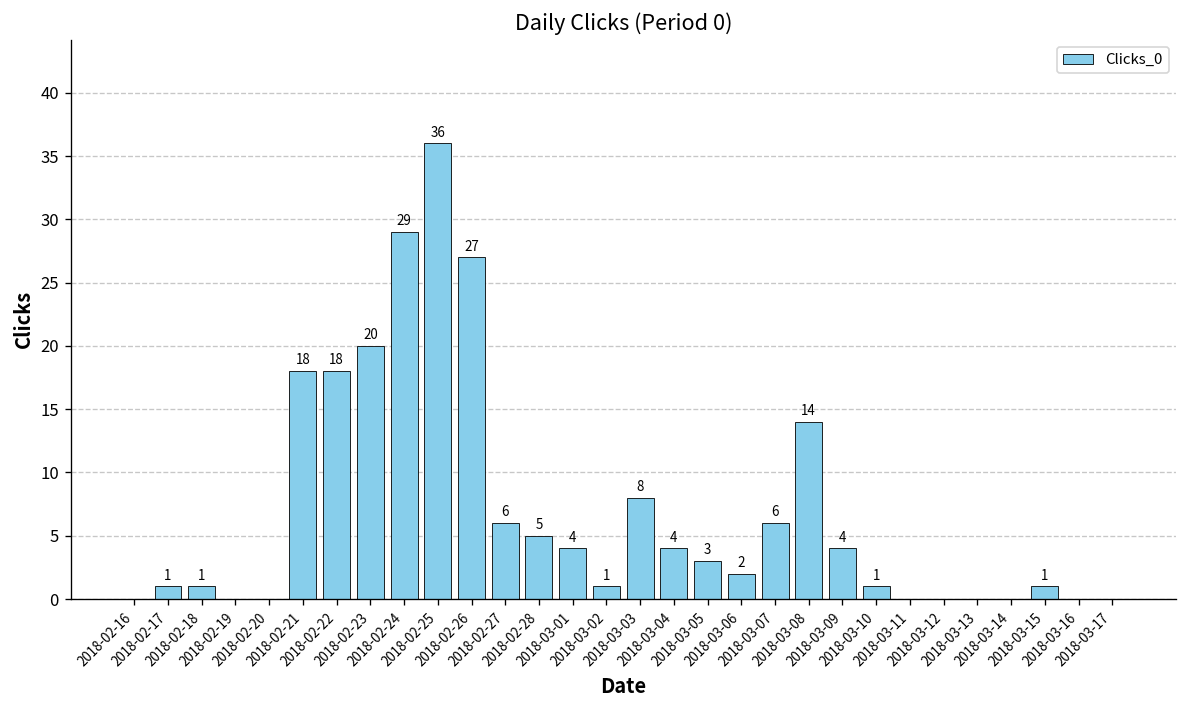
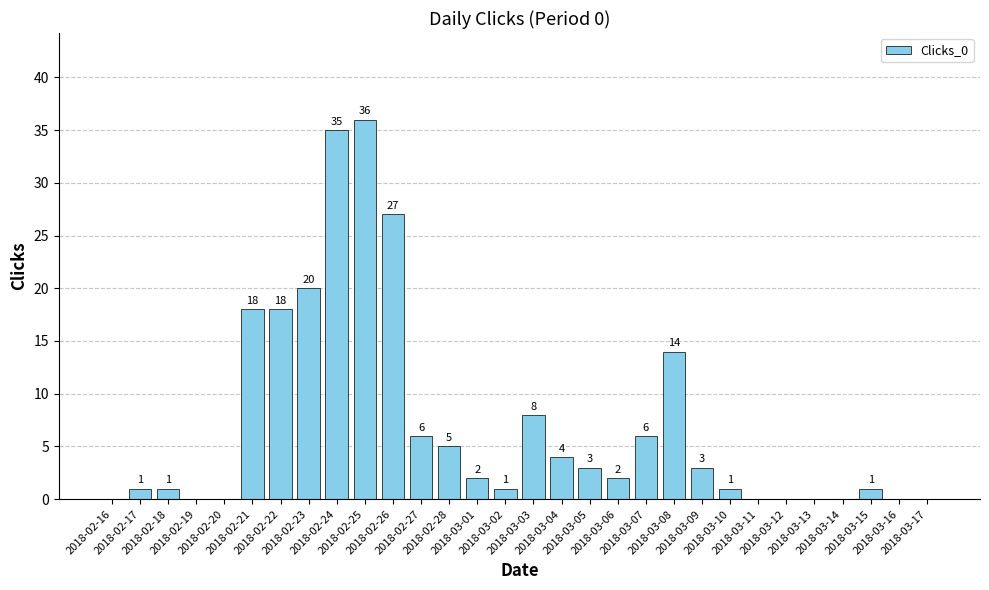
2018-02-24: 29 -> 35
2018-03-01: 4 -> 2
2018-03-09: 4 -> 3
